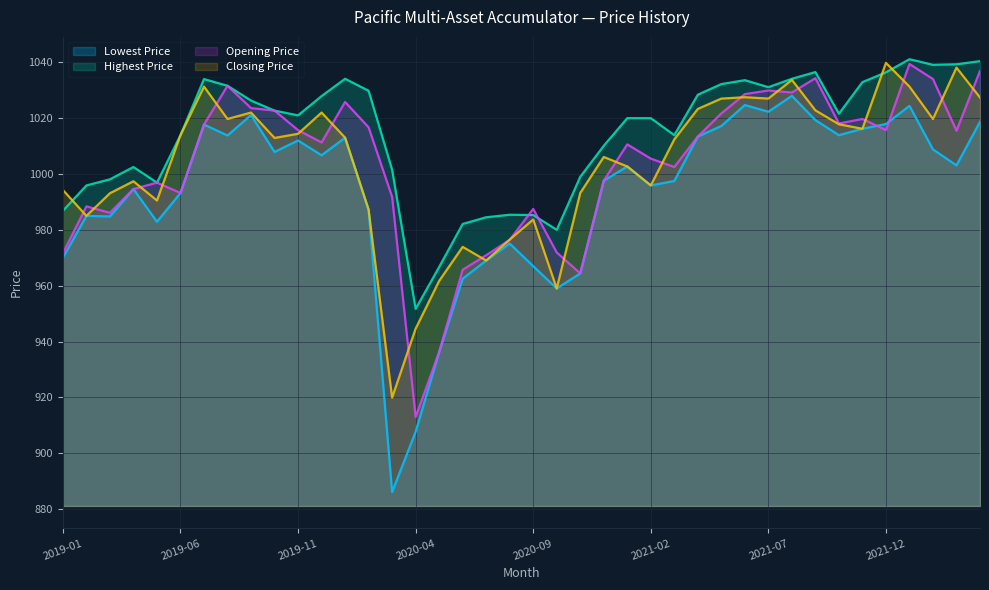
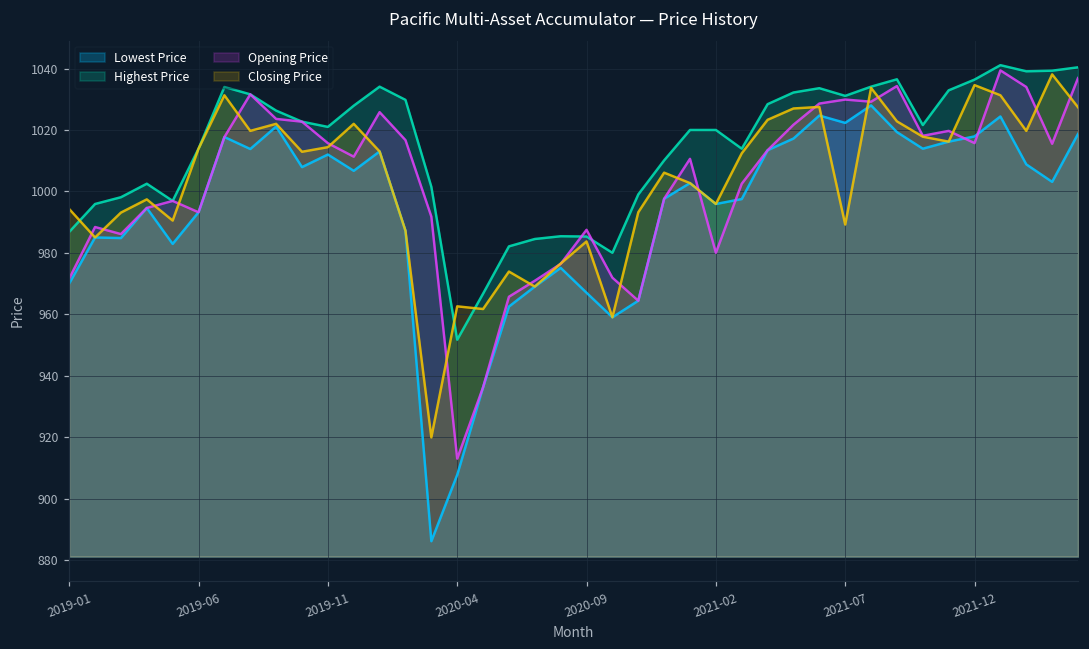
Closing Price, 2020-04: 945 -> 963
Opening Price, 2021-02: 1006 -> 980
Closing Price, 2021-07: 1027 -> 989
Closing Price, 2021-12: 1040 -> 1035
